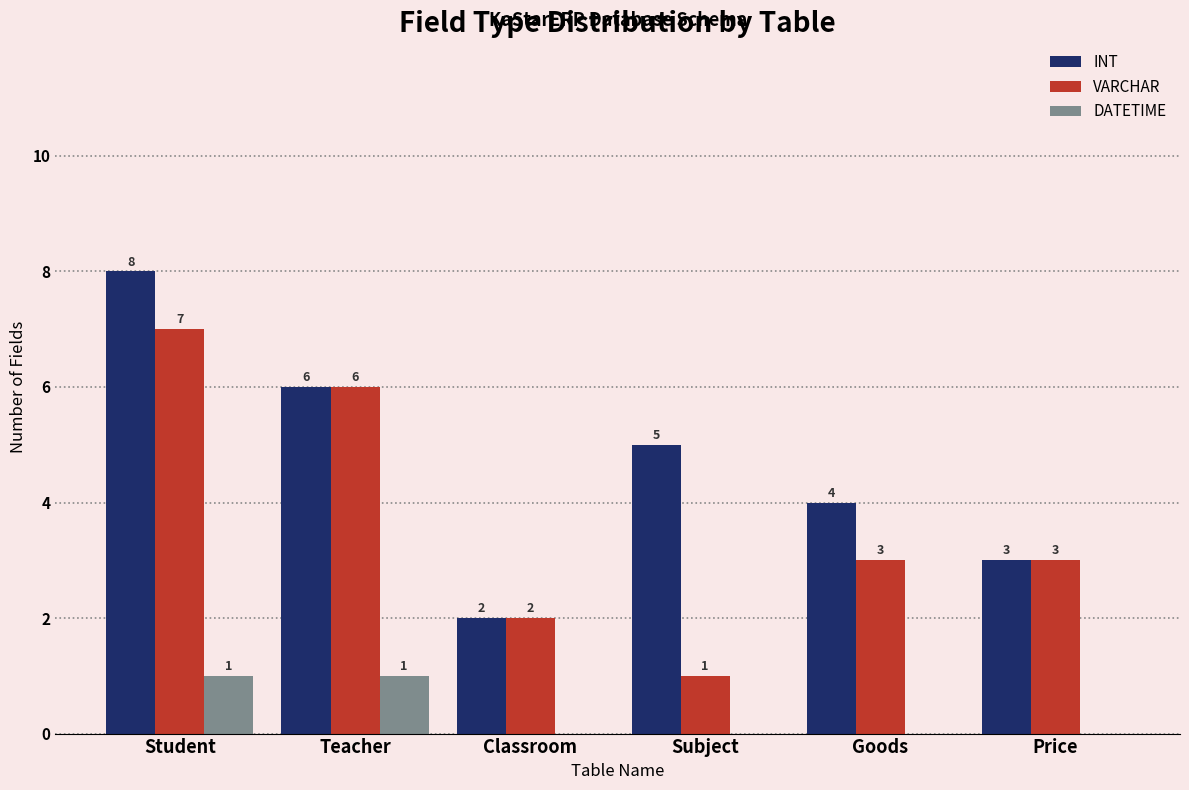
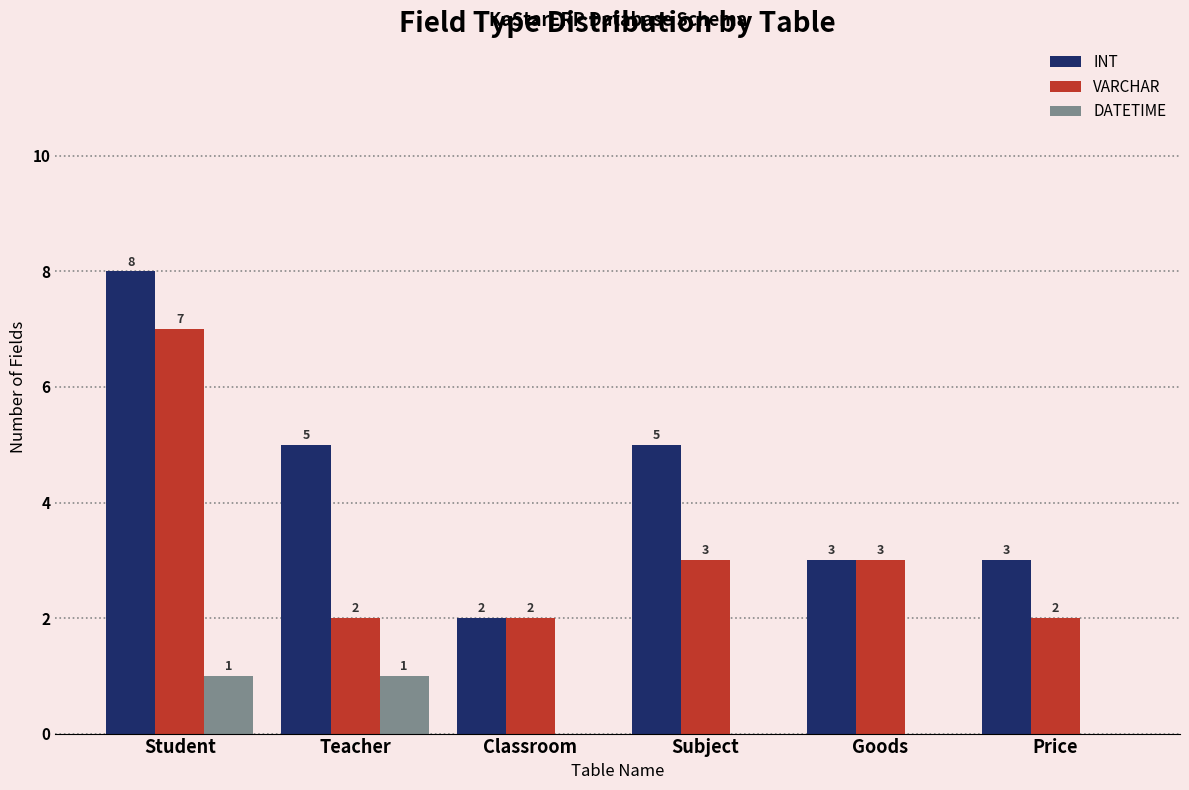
INT, Teacher: 6 -> 5
VARCHAR, Teacher: 6 -> 2
VARCHAR, Subject: 1 -> 3
INT, Goods: 4 -> 3
VARCHAR, Price: 3 -> 2
